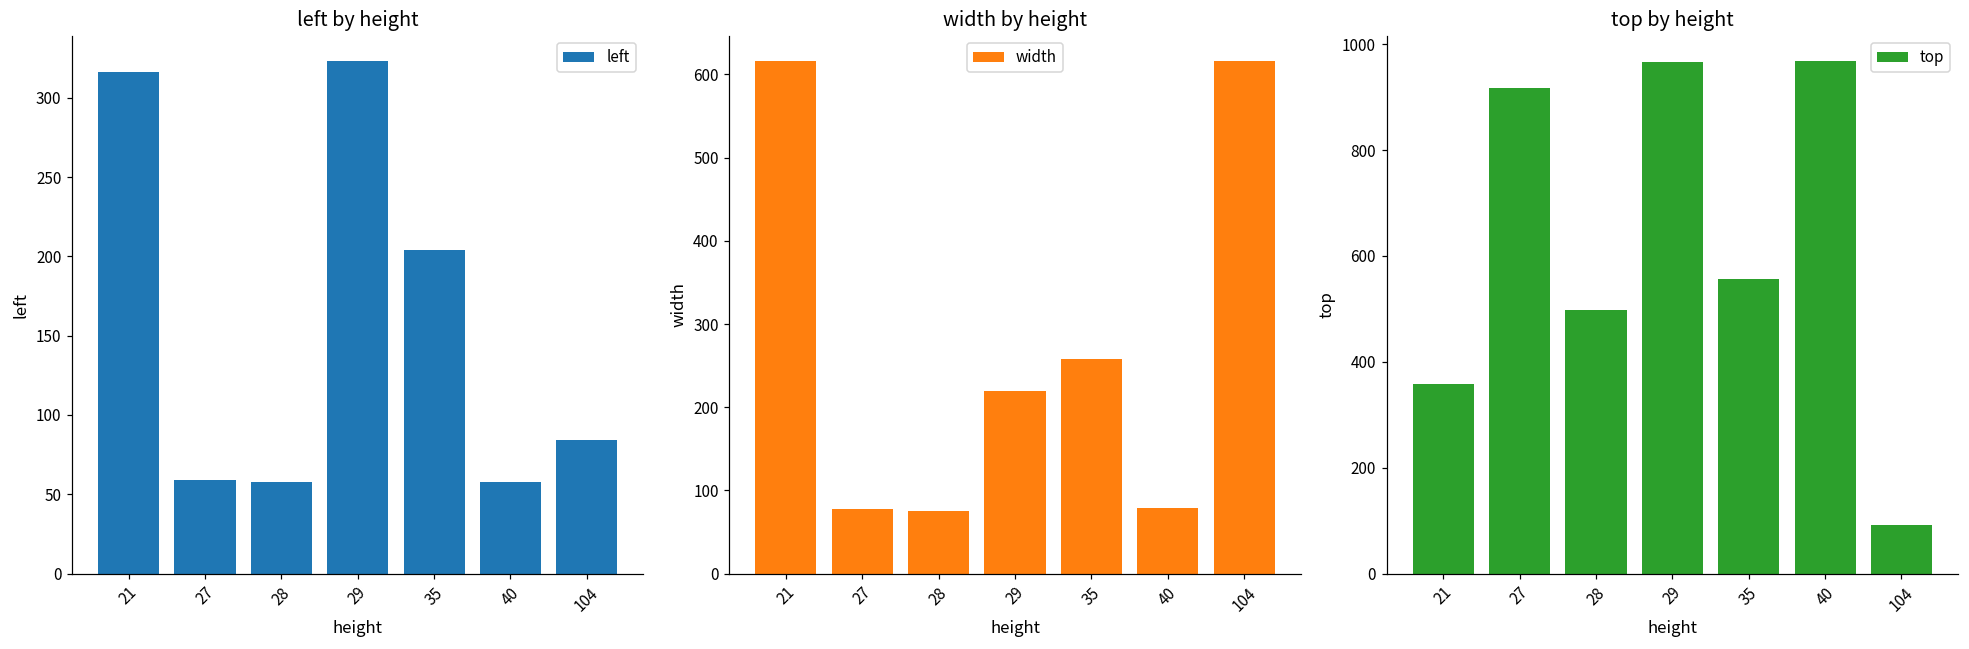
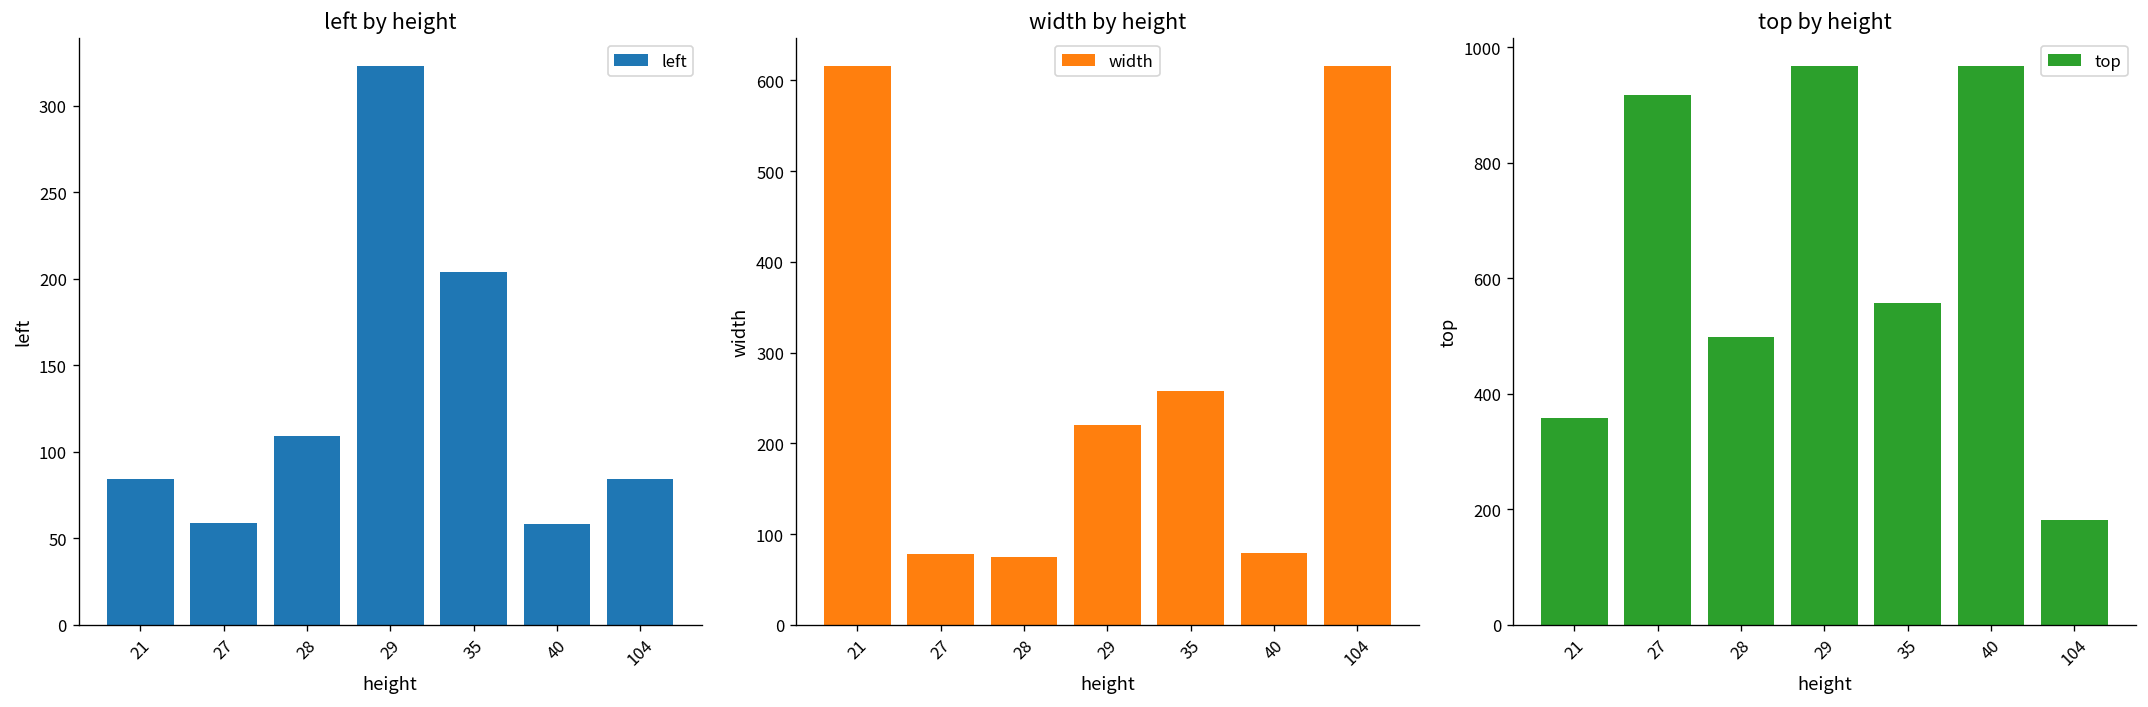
left by height, 21: 316 -> 84
left by height, 28: 58 -> 109
top by height, 104: 90 -> 180
